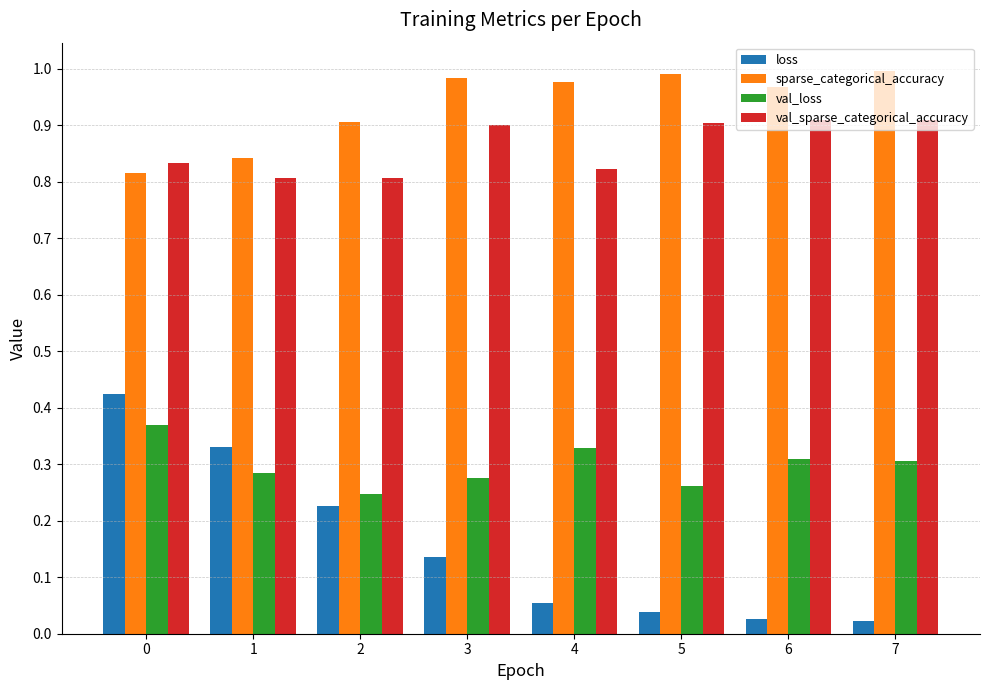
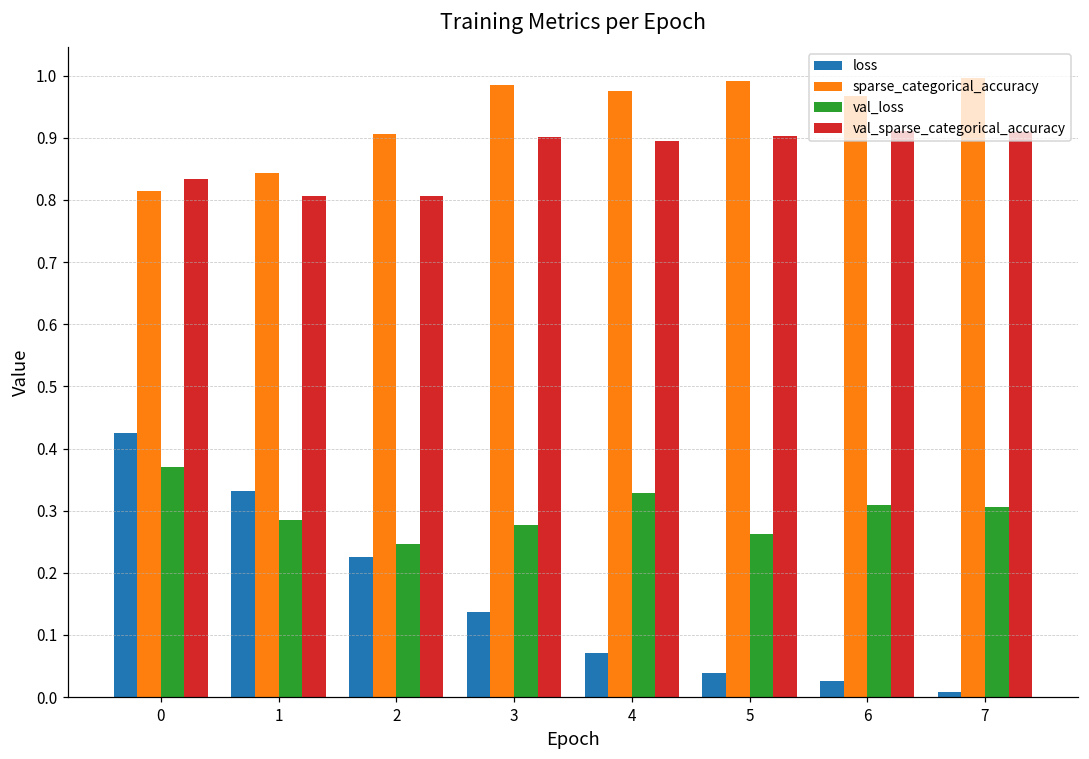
loss, 4: 0.05 -> 0.07
val_sparse_categorical_accuracy, 4: 0.82 -> 0.90
loss, 7: 0.02 -> 0.01
